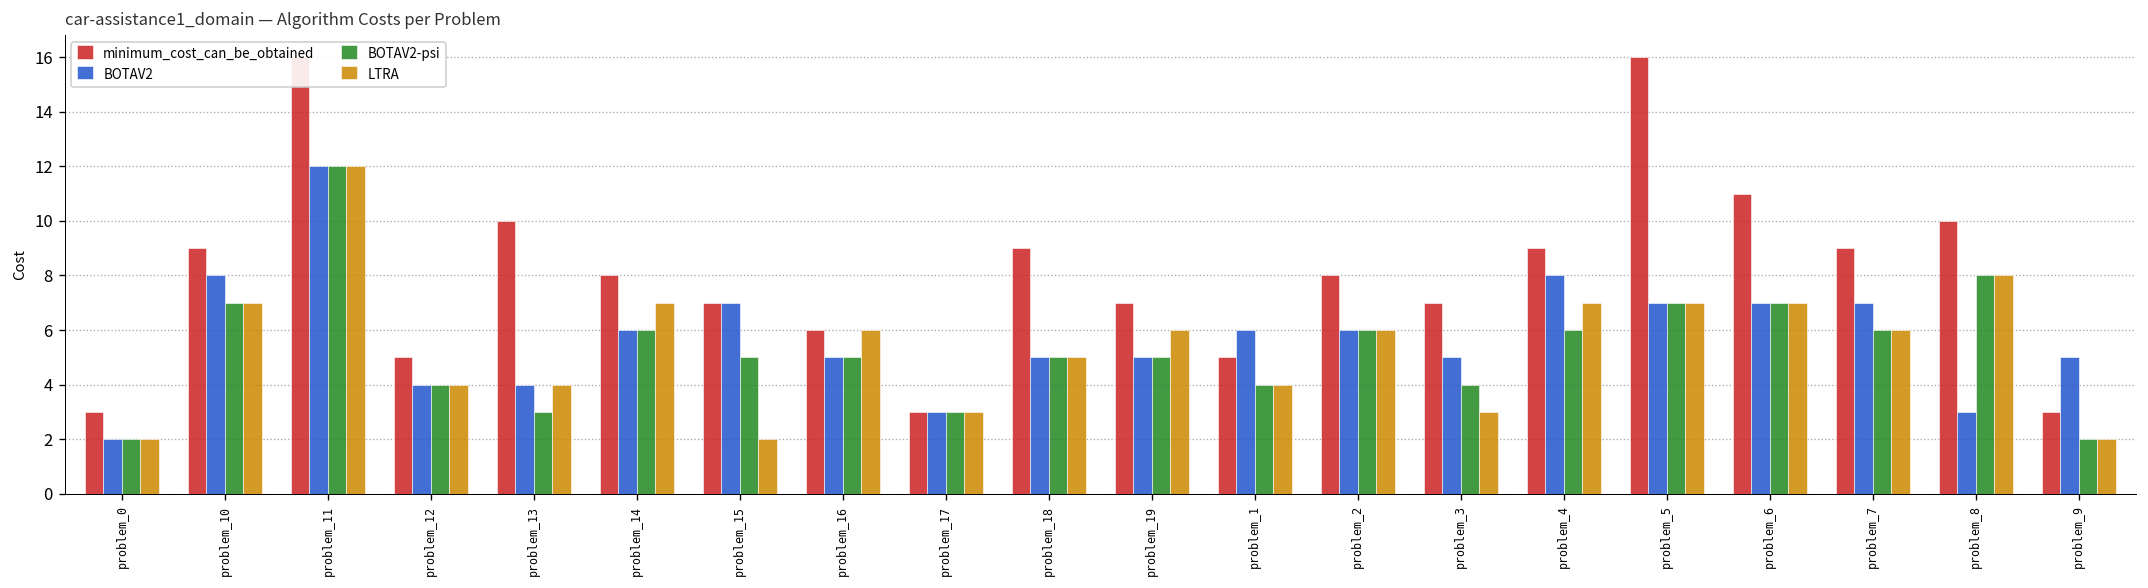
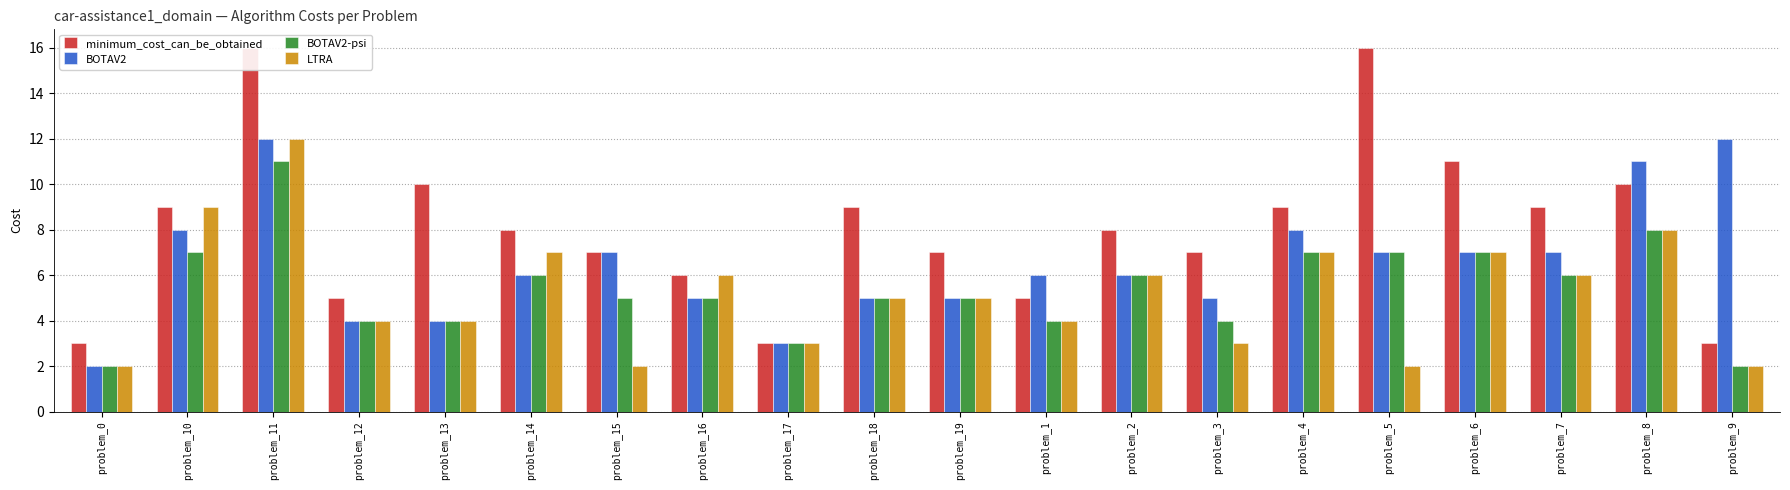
LTRA, problem_10: 7 -> 9
BOTAV2-psi, problem_11: 12 -> 11
BOTAV2-psi, problem_13: 3 -> 4
LTRA, problem_19: 6 -> 5
BOTAV2-psi, problem_4: 6 -> 7
LTRA, problem_5: 7 -> 2
BOTAV2, problem_8: 3 -> 11
BOTAV2, problem_9: 5 -> 12
